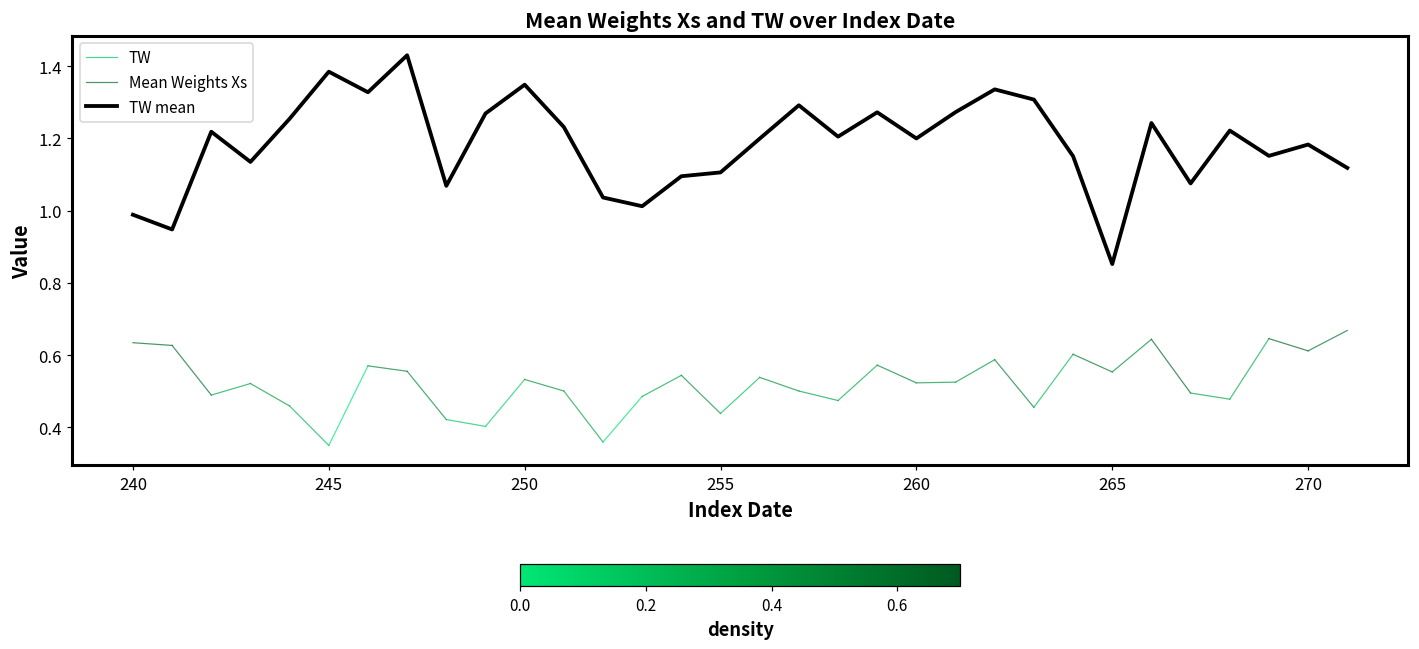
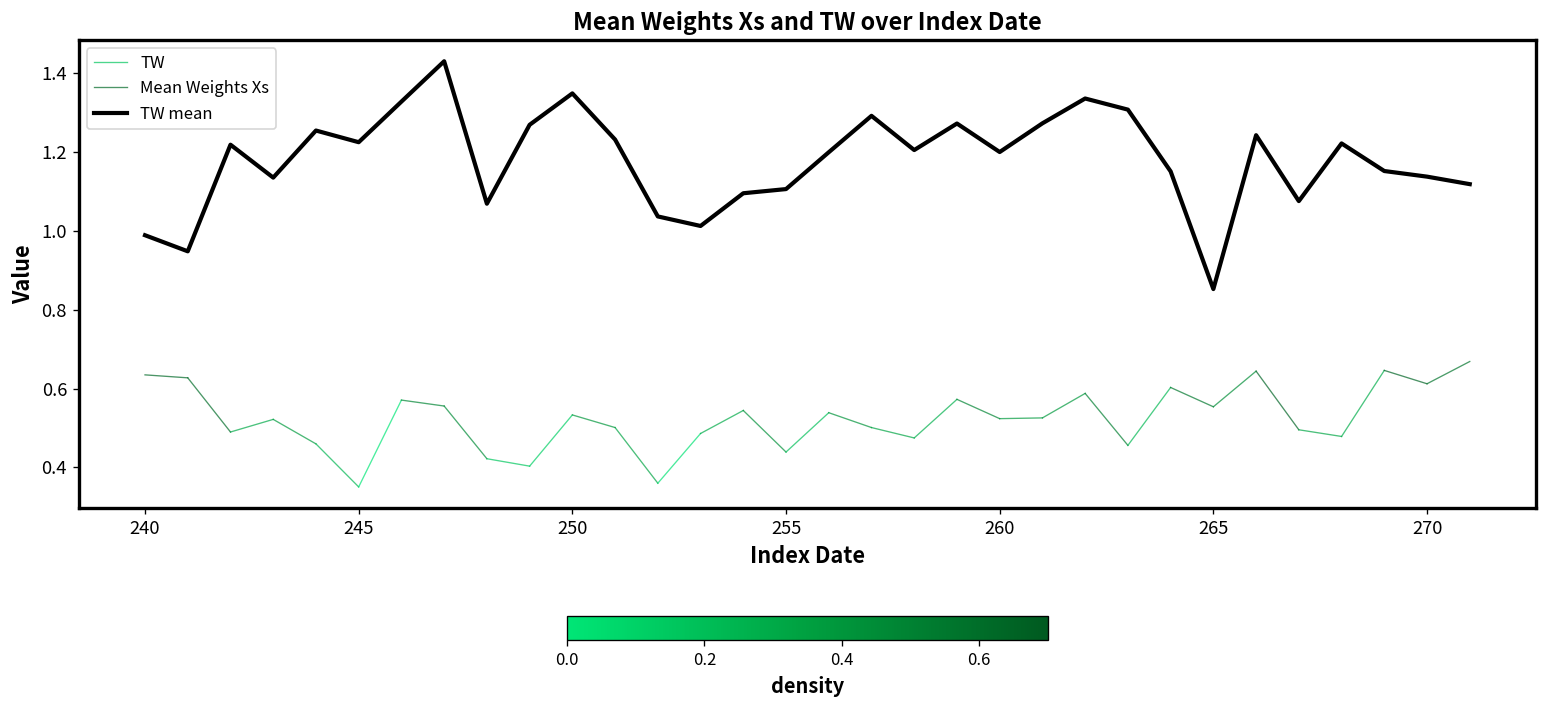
TW mean, 245: 1.38 -> 1.23
TW mean, 270: 1.18 -> 1.14
